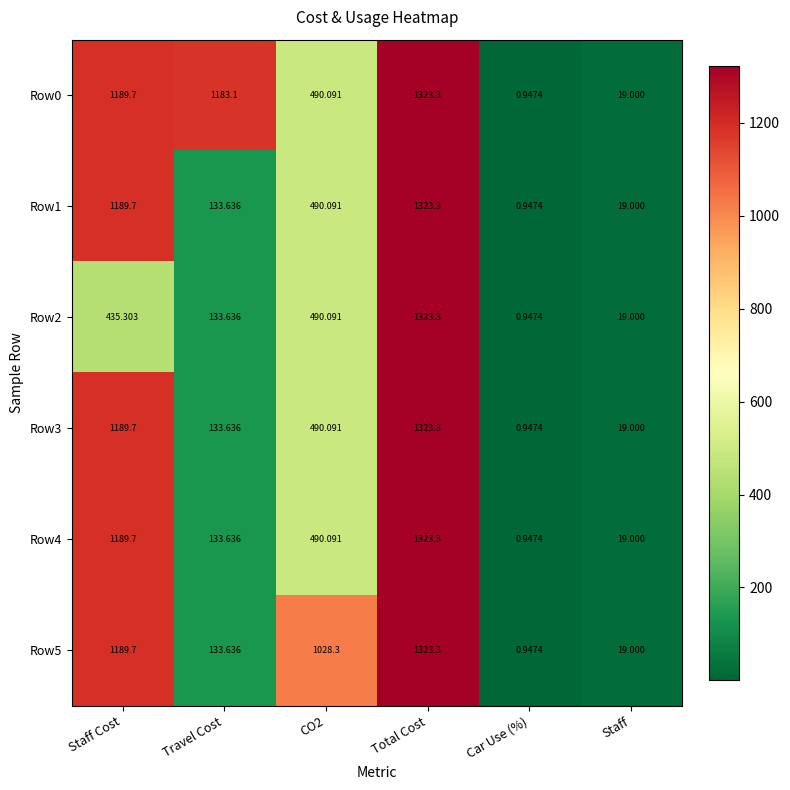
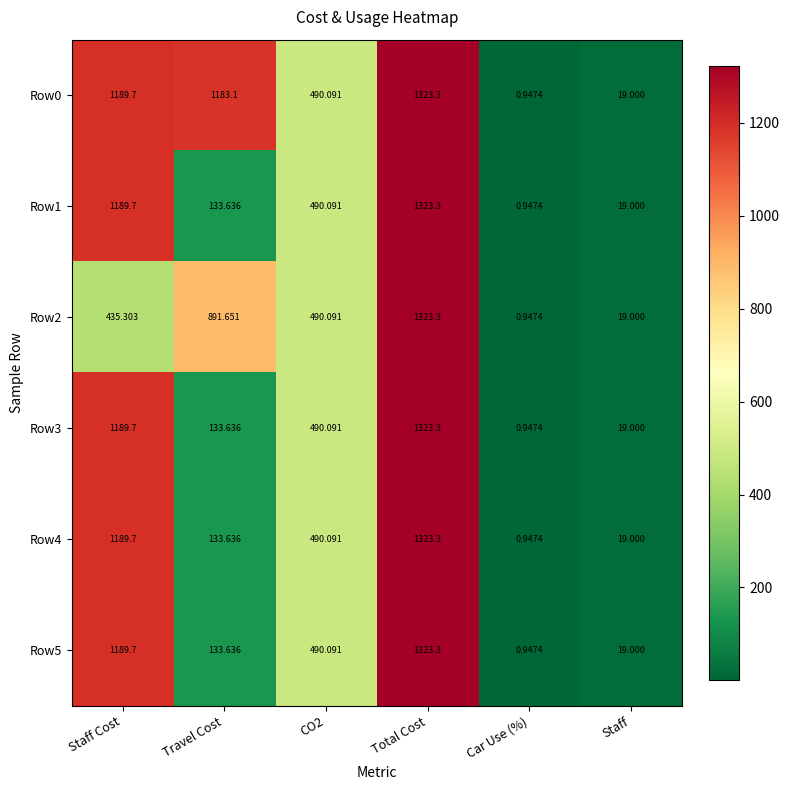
Row2, Travel Cost: 133.636 -> 891.651
Row5, CO2: 1028.3 -> 490.091
